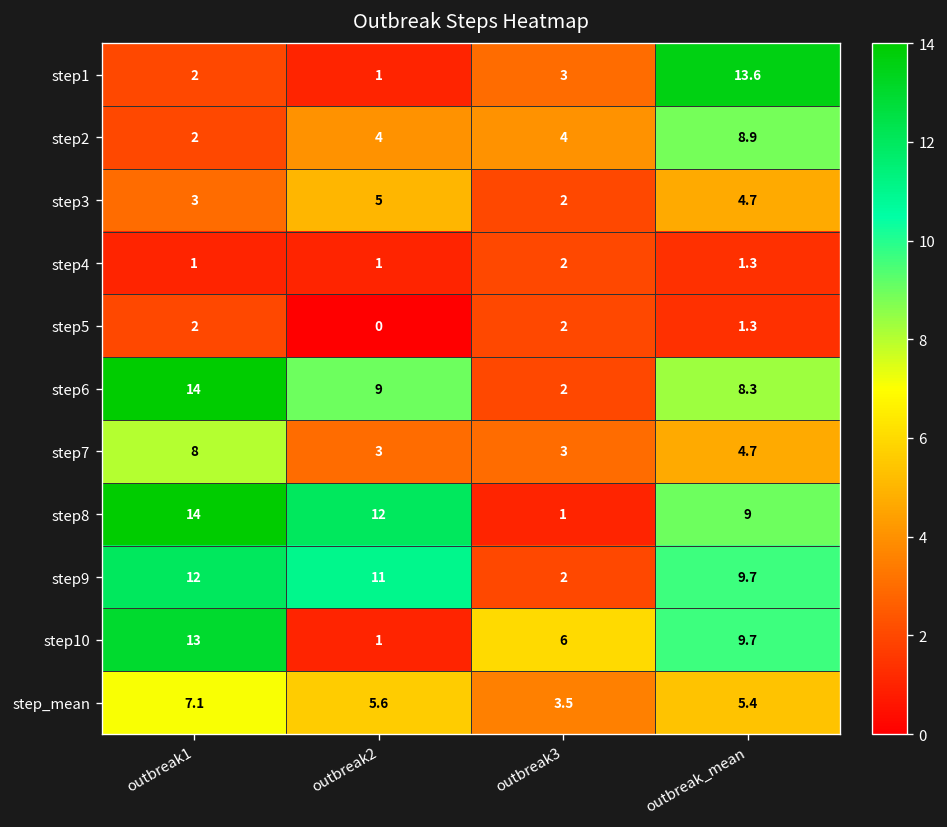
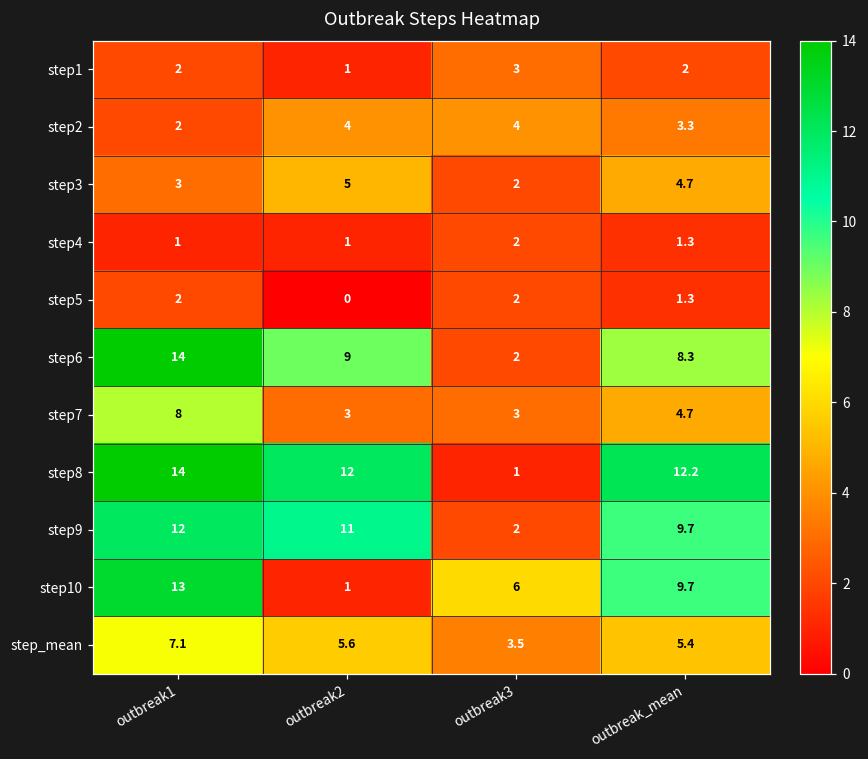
step1, outbreak_mean: 13.6 -> 2
step2, outbreak_mean: 8.9 -> 3.3
step8, outbreak_mean: 9 -> 12.2
